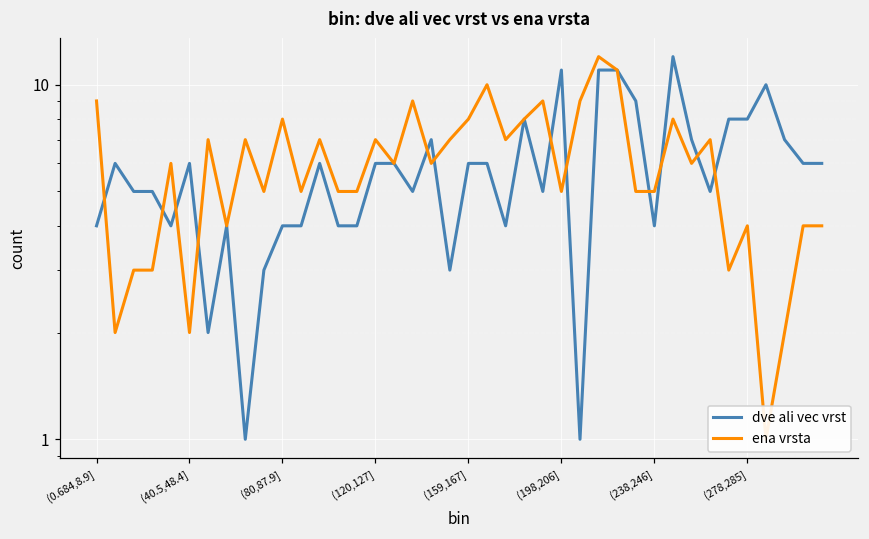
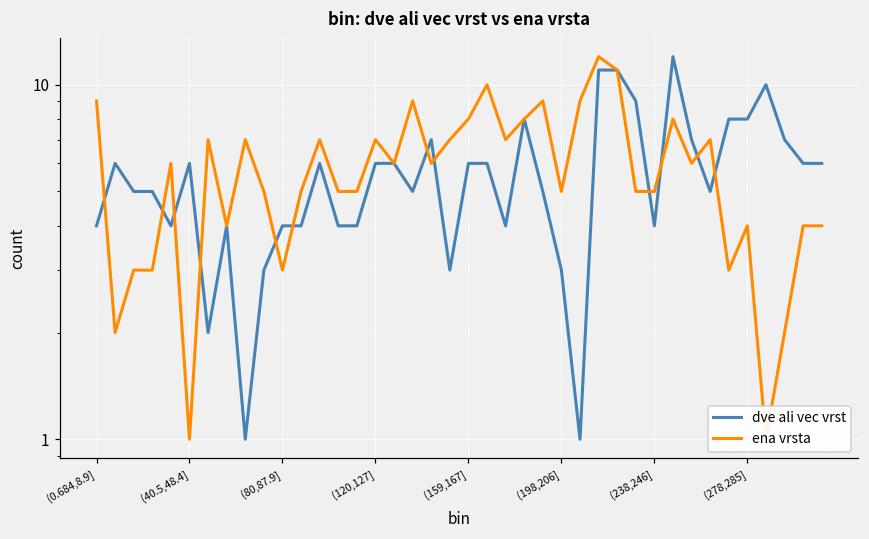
ena vrsta, (40.5,48.4]: 2 -> 1
ena vrsta, (80,87.9]: 8 -> 3
dve ali vec vrst, (198,206]: 11 -> 3
